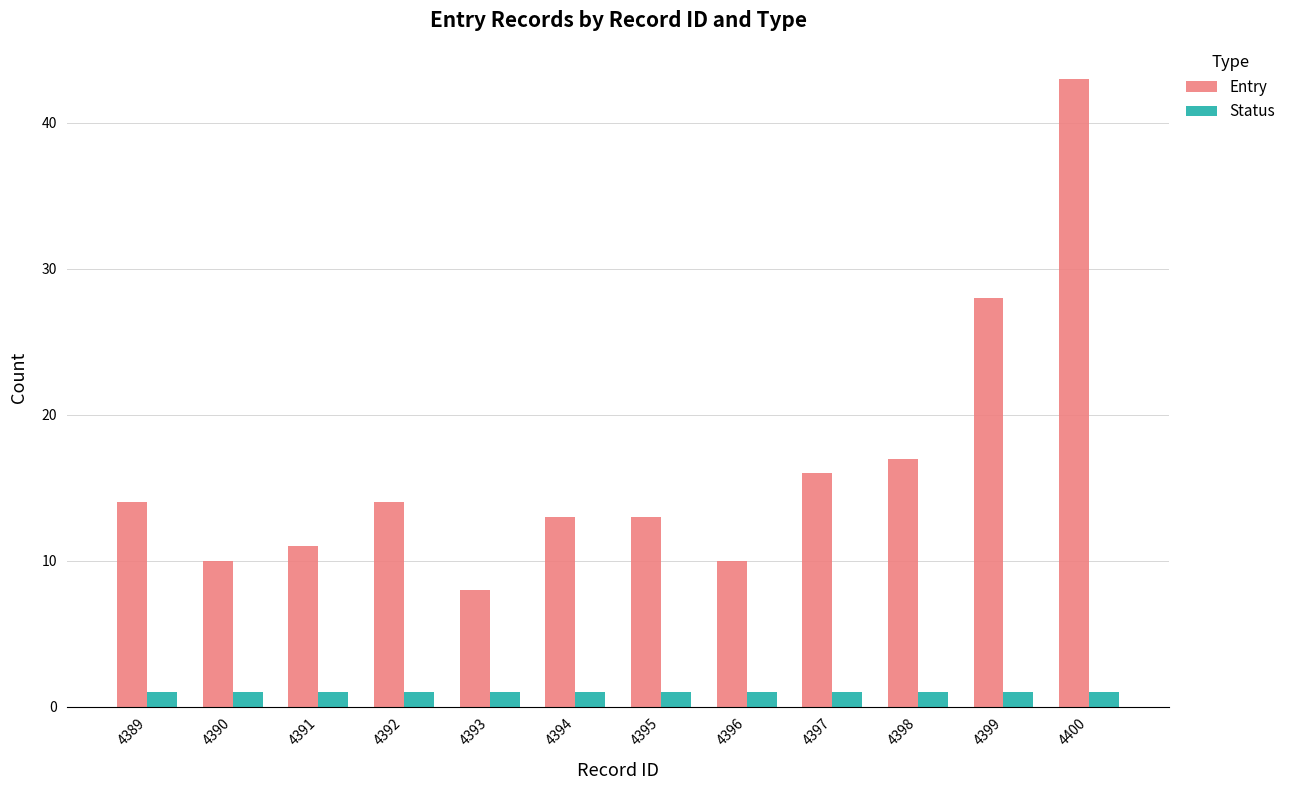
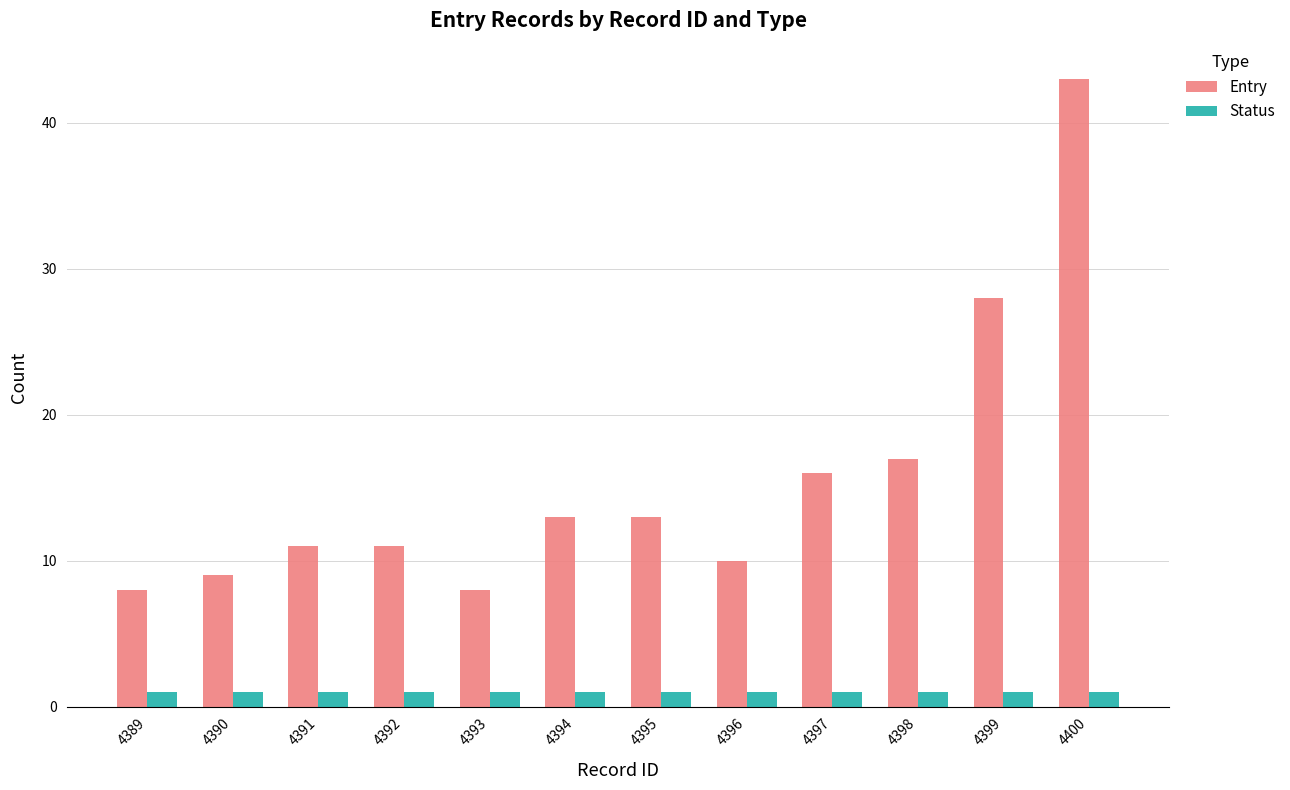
Entry, 4389: 14 -> 8
Entry, 4390: 10 -> 9
Entry, 4392: 14 -> 11
